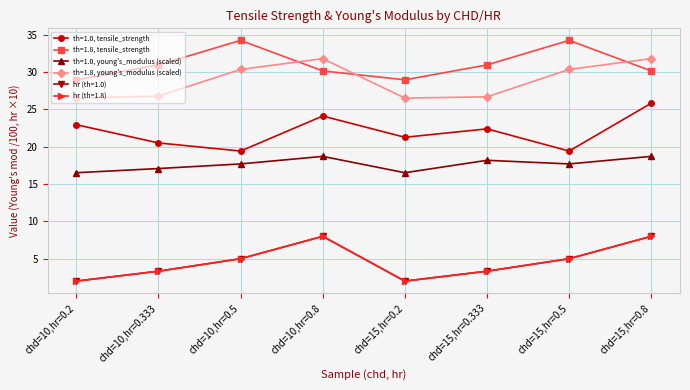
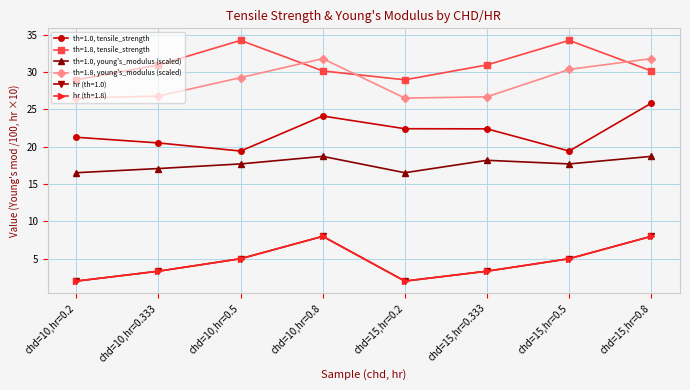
th=1.0, tensile_strength, chd=10,hr=0.2: 23 -> 21
th=1.8, young's_modulus (scaled), chd=10,hr=0.5: 30 -> 29
th=1.0, tensile_strength, chd=15,hr=0.2: 21 -> 22
